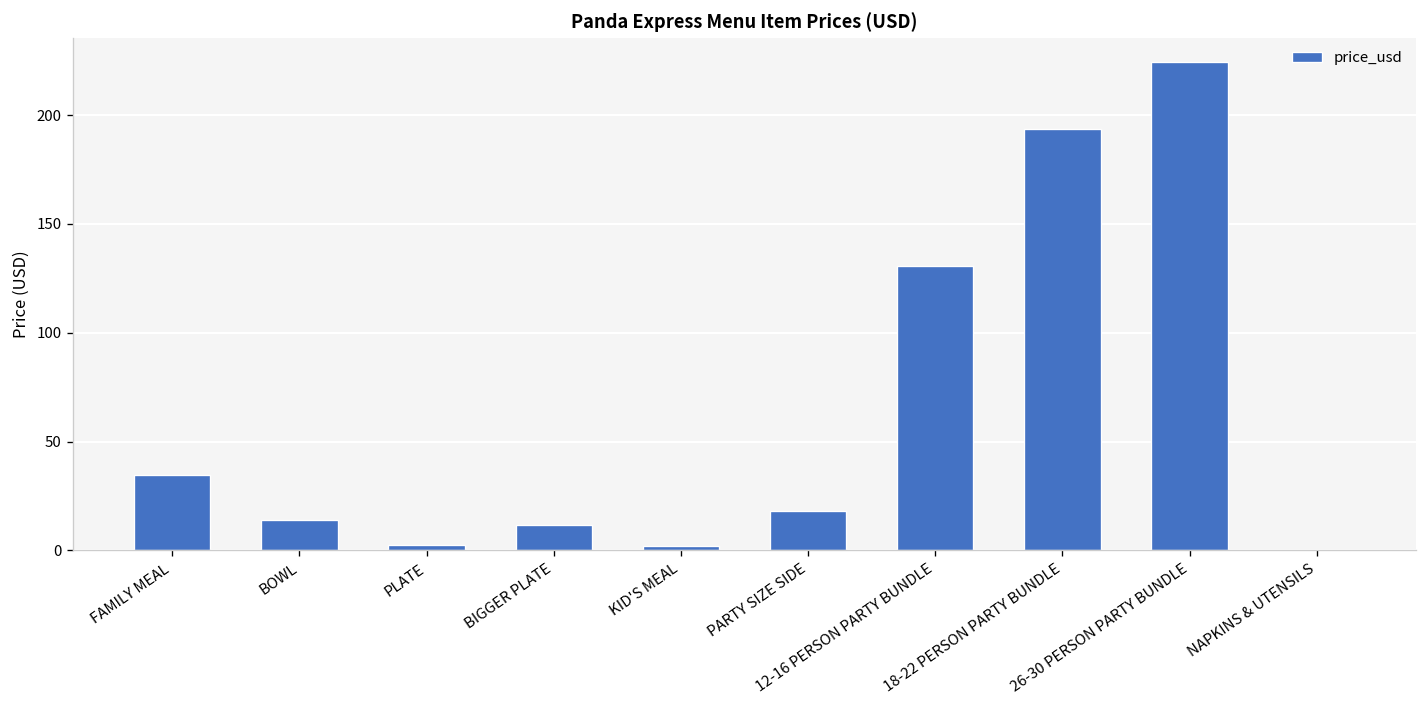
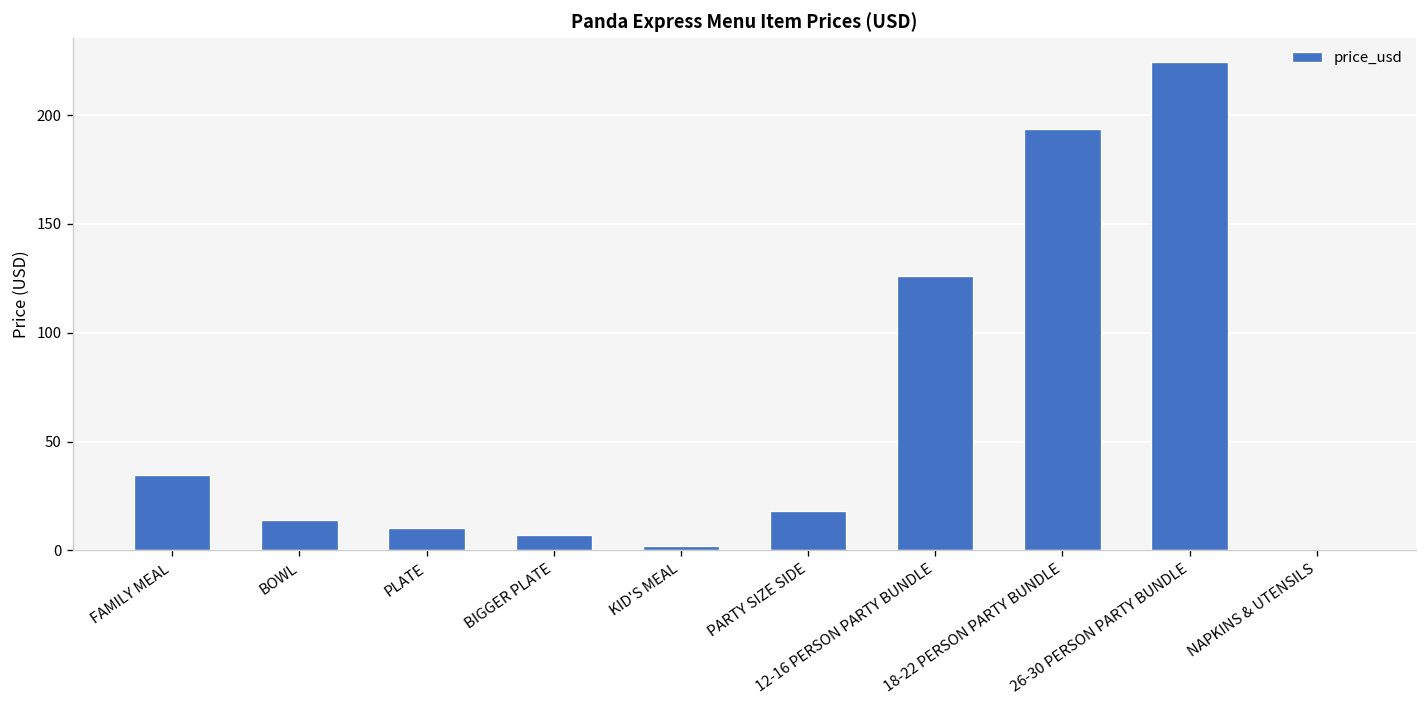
PLATE: 2 -> 10
BIGGER PLATE: 12 -> 7
12-16 PERSON PARTY BUNDLE: 131 -> 126
